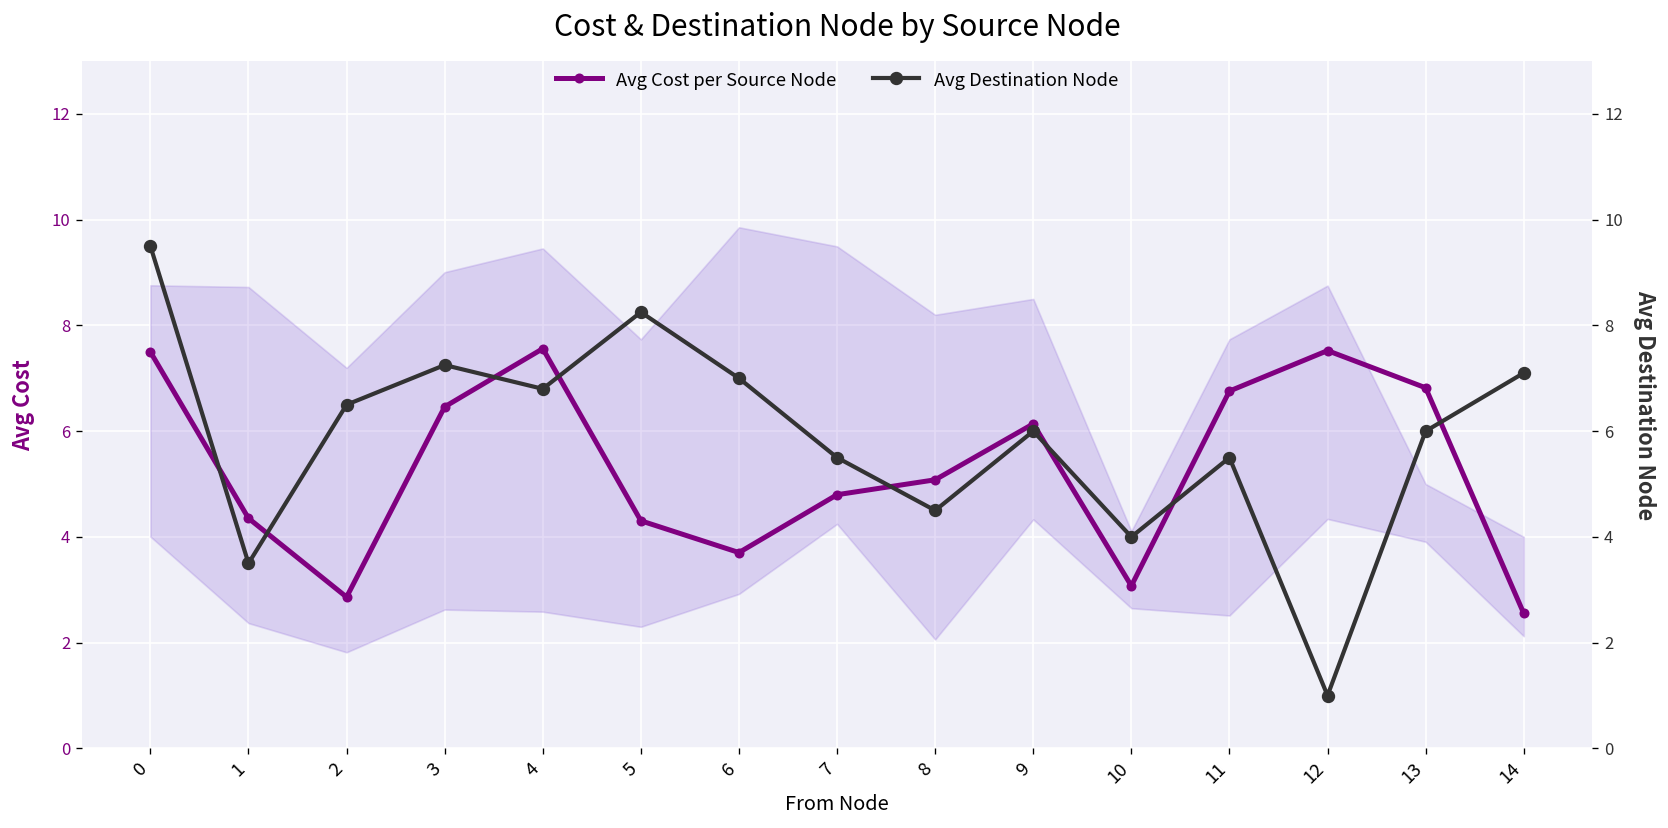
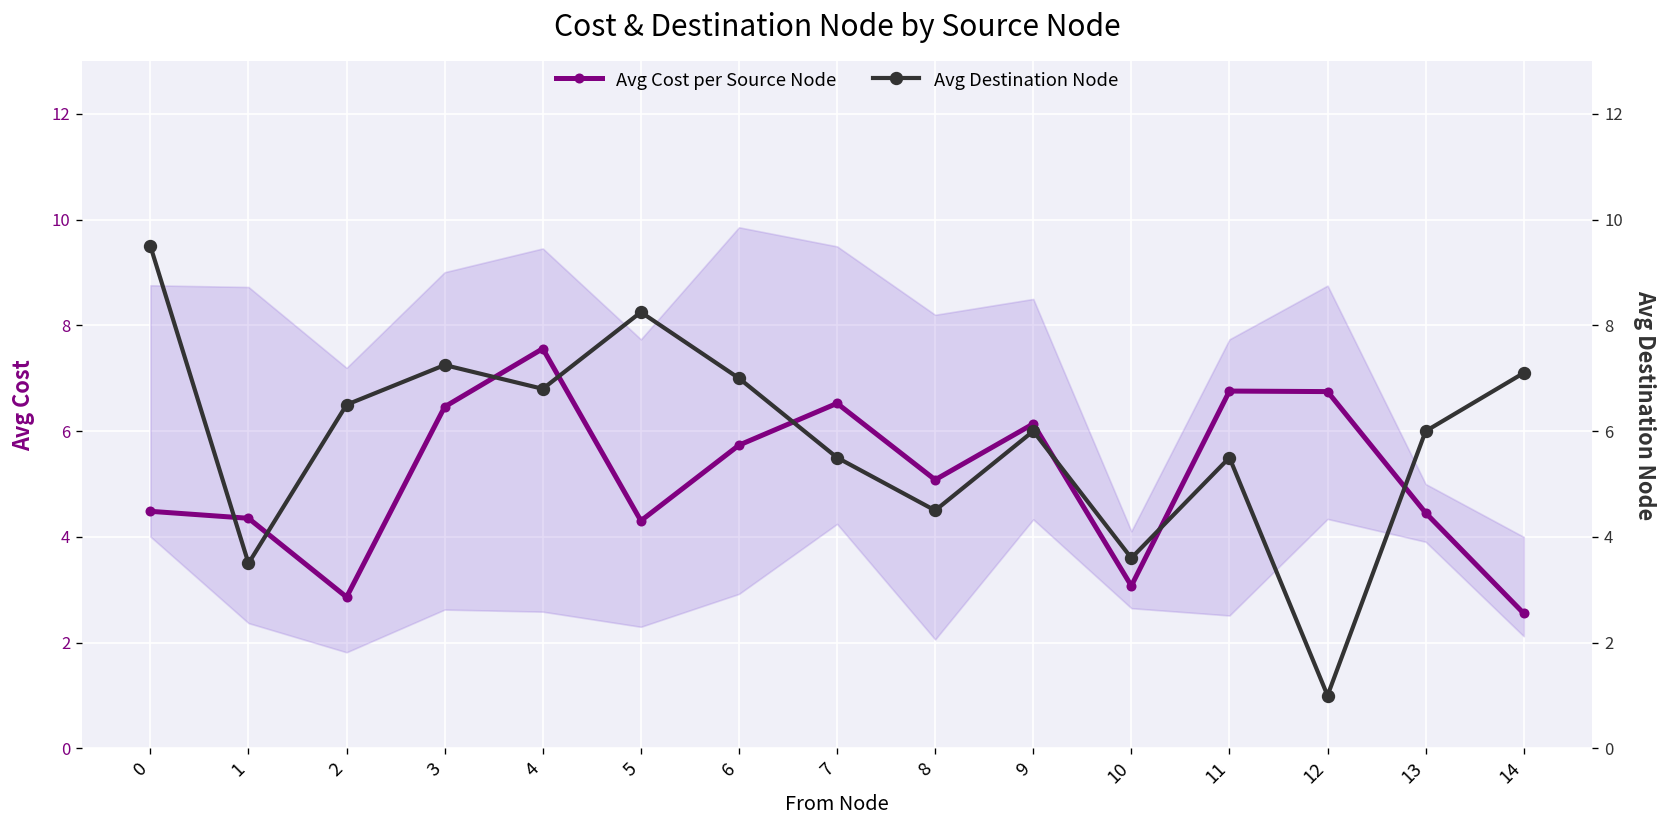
Avg Cost per Source Node, 0: 7.5 -> 4.5
Avg Cost per Source Node, 6: 3.7 -> 5.7
Avg Cost per Source Node, 7: 4.8 -> 6.5
Avg Cost per Source Node, 12: 7.5 -> 6.7
Avg Cost per Source Node, 13: 6.8 -> 4.5
Avg Destination Node, 10: 4.0 -> 3.6
